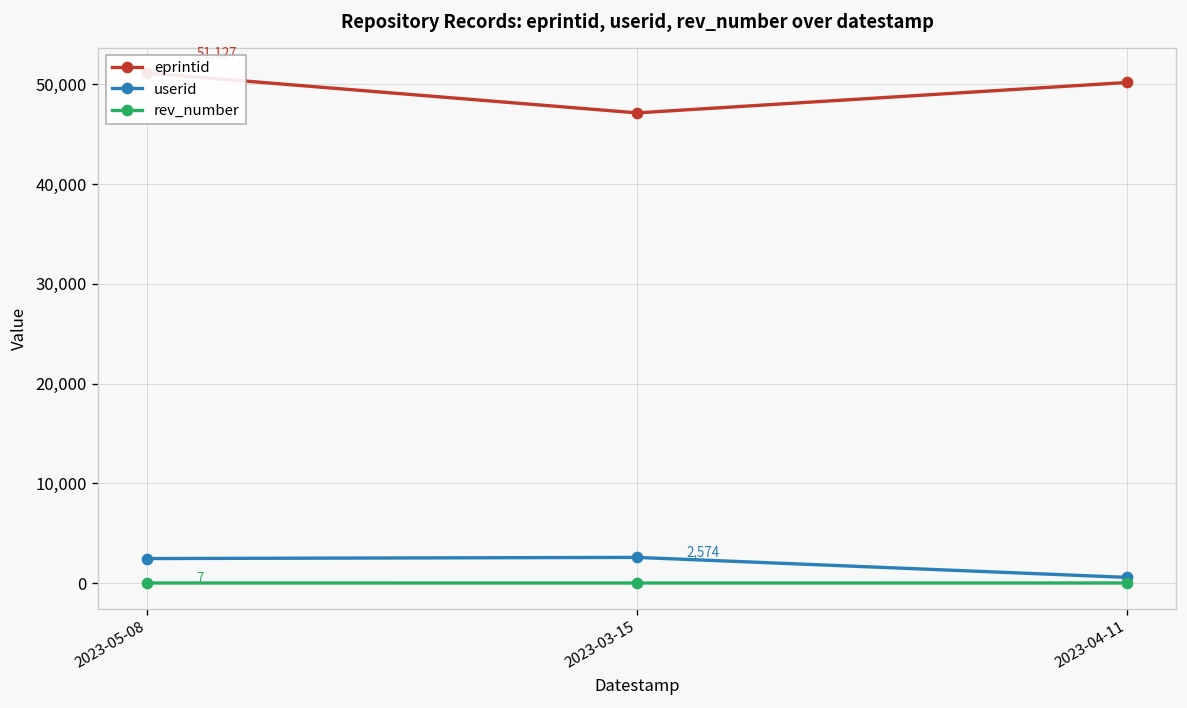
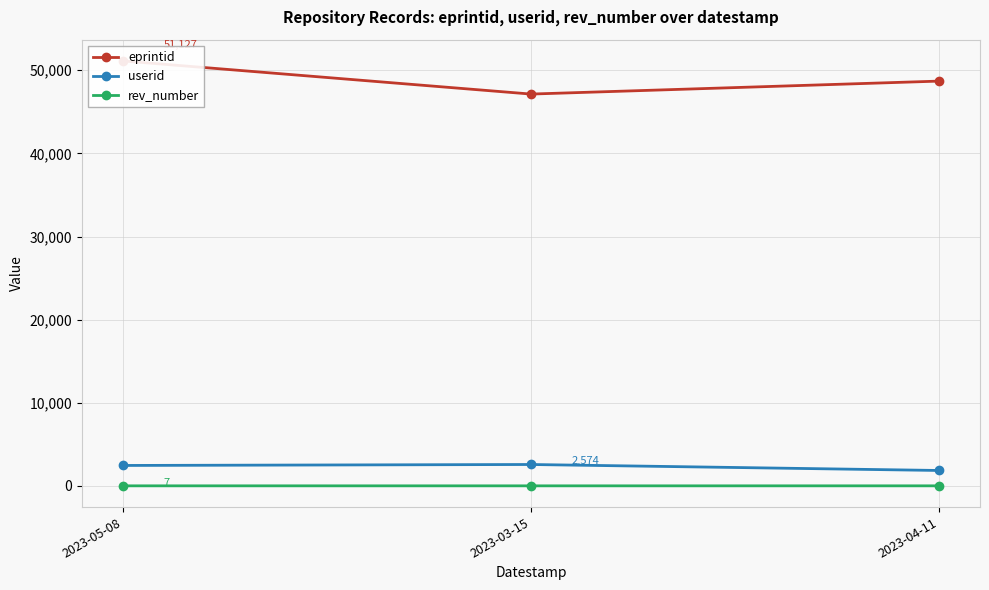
eprintid, 2023-04-11: 50,000 -> 49,000
userid, 2023-04-11: 1,000 -> 2,000
